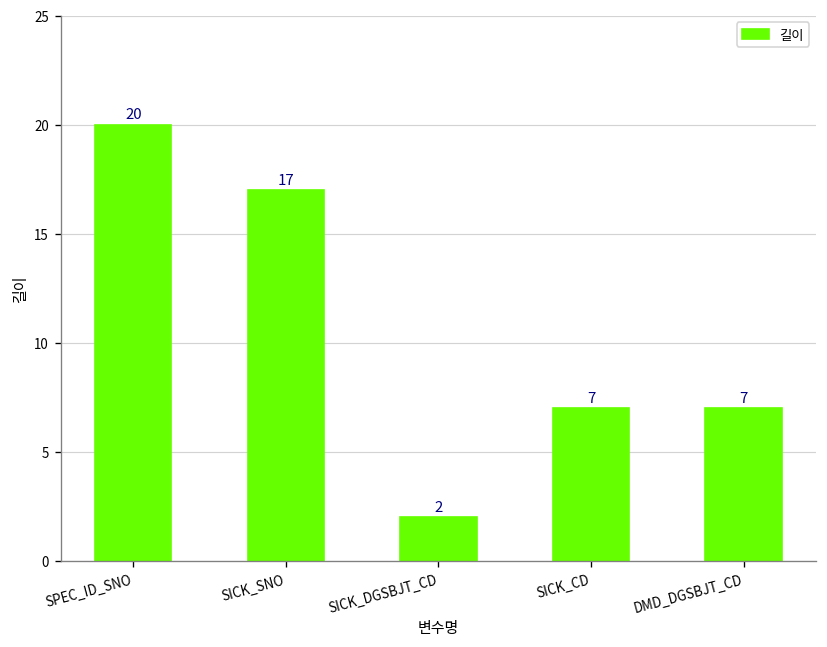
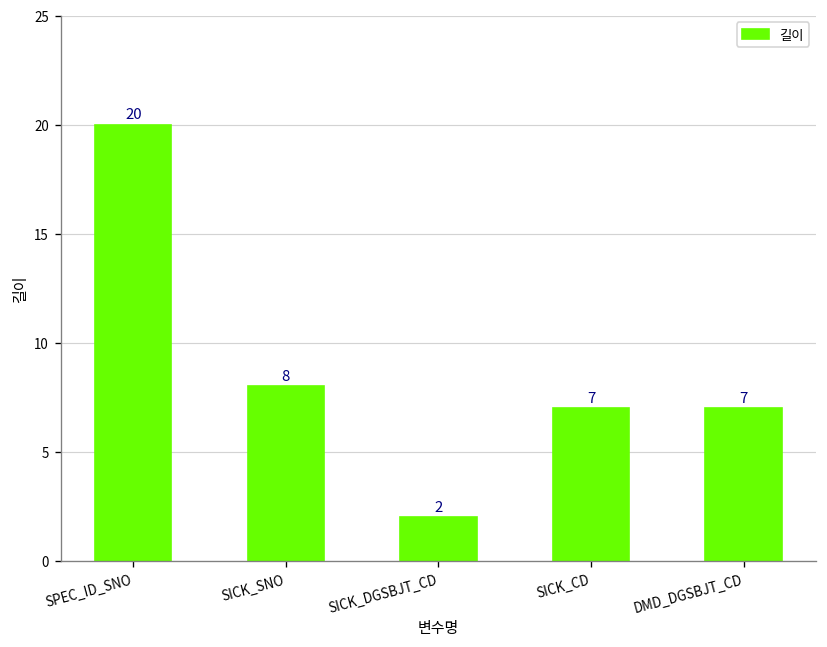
SICK_SNO: 17 -> 8
